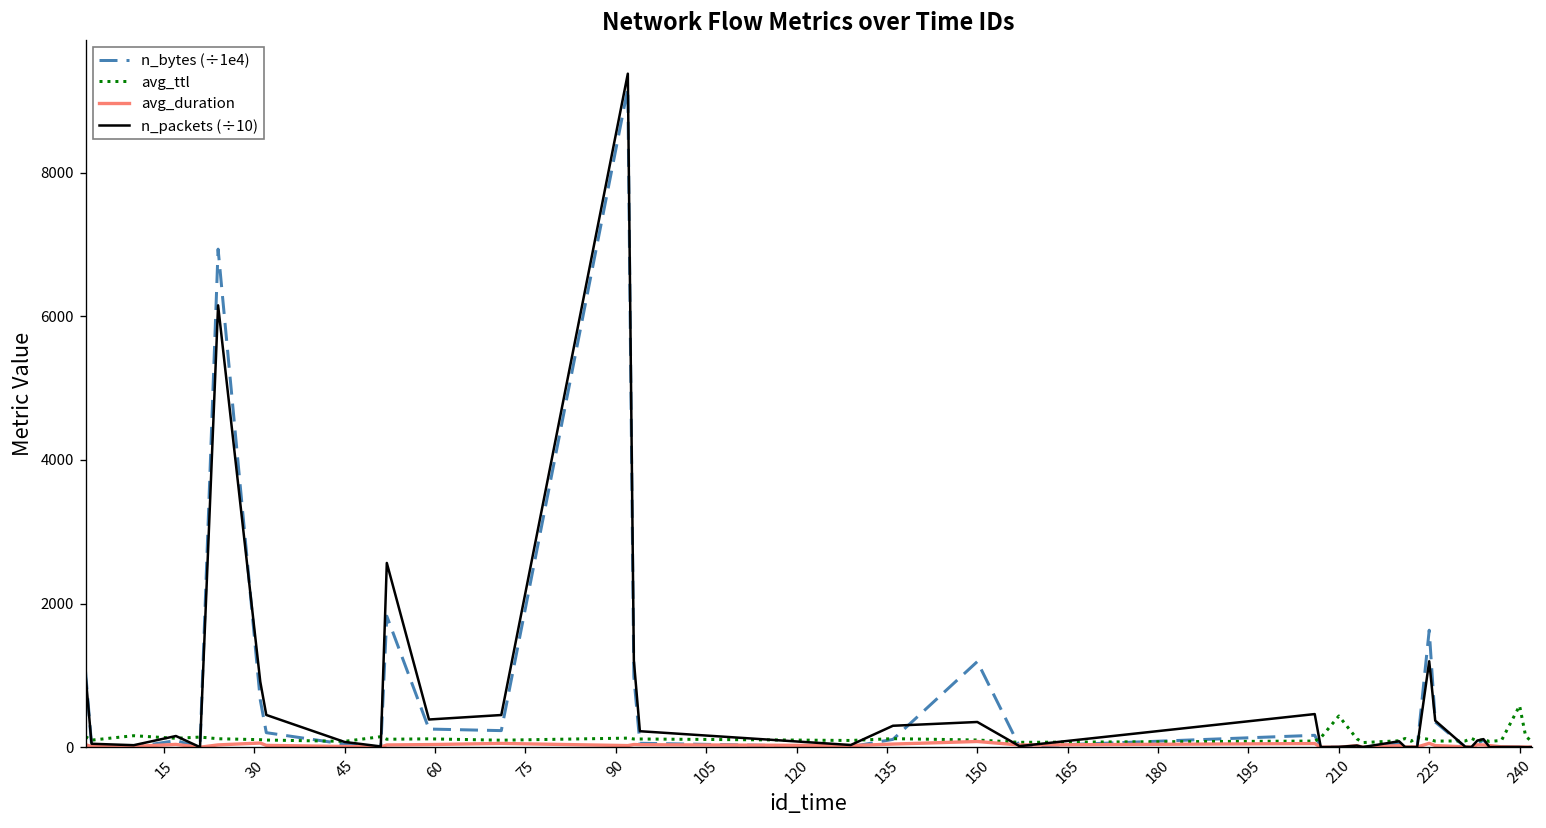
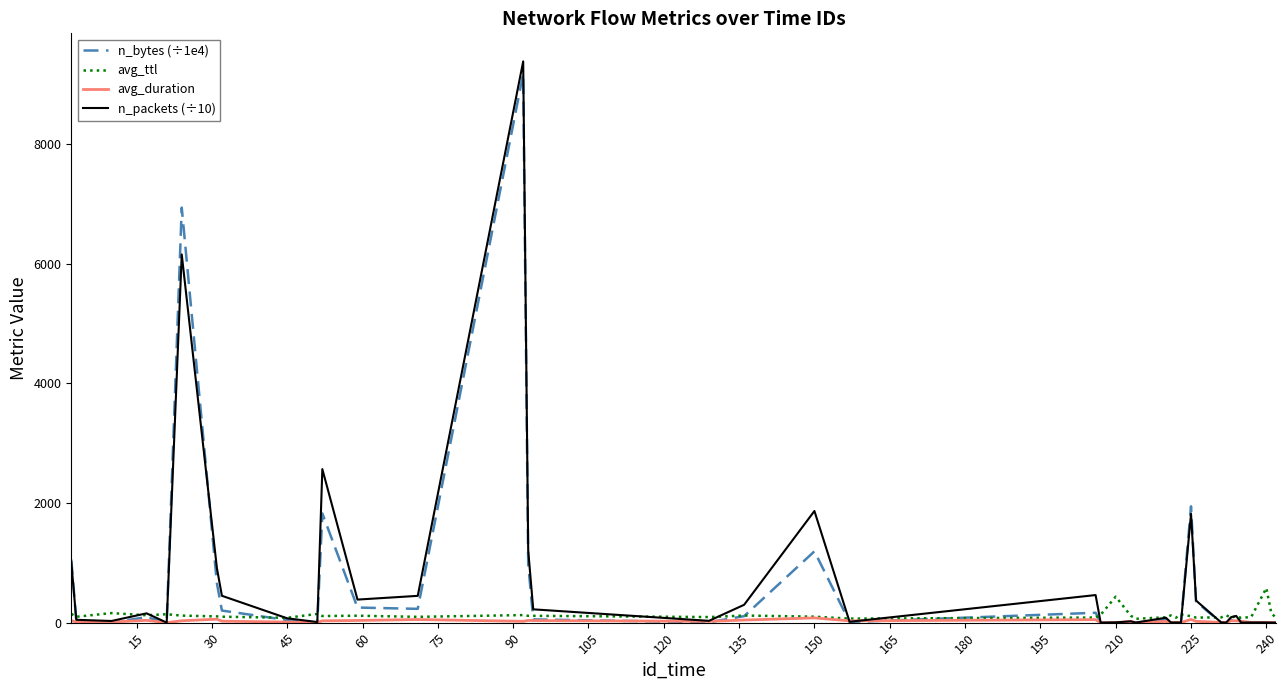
n_packets (÷10), 150: 400 -> 1900
n_bytes (÷1e4), 225: 1600 -> 1900
n_packets (÷10), 225: 1200 -> 1800
